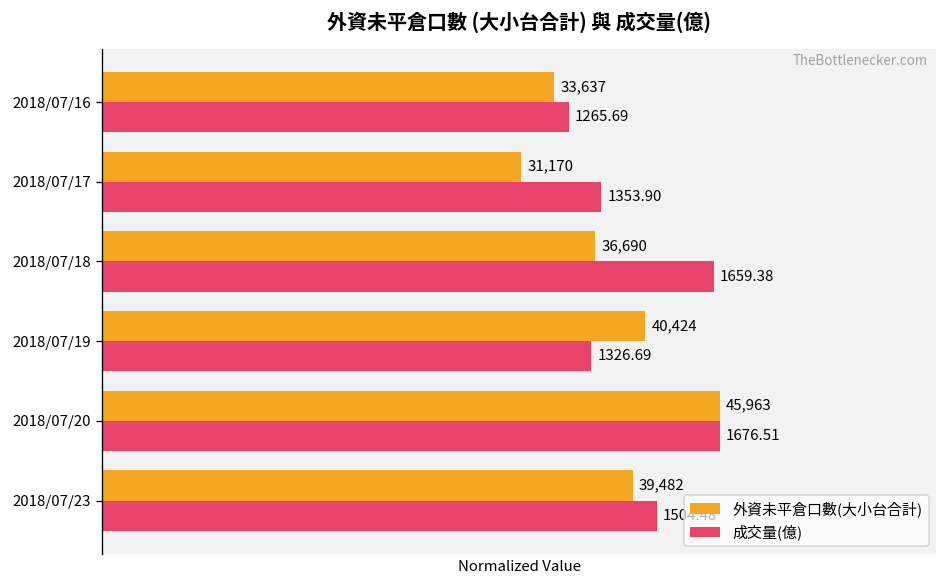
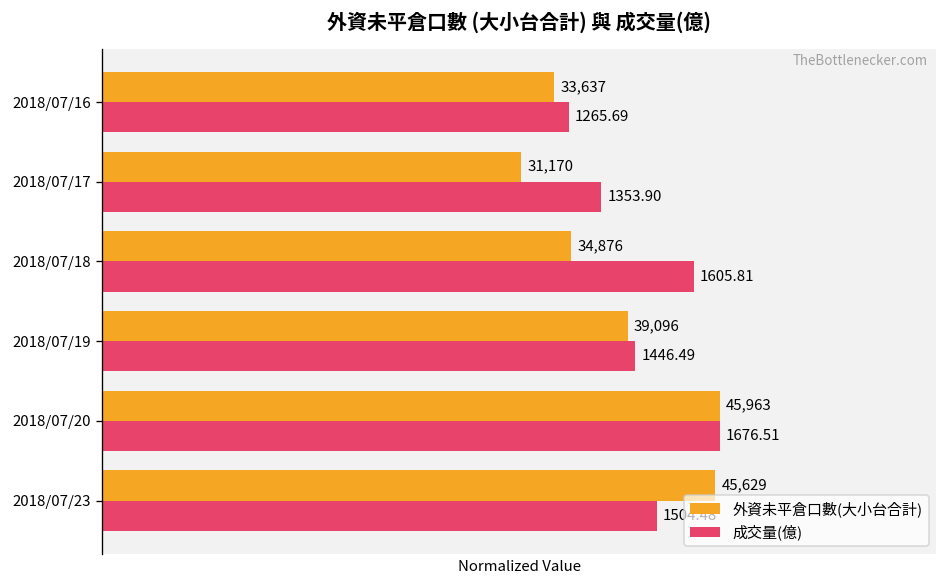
外資未平倉口數(大小台合計), 2018/07/18: 36,690 -> 34,876
成交量(億), 2018/07/18: 1659.38 -> 1605.81
外資未平倉口數(大小台合計), 2018/07/19: 40,424 -> 39,096
成交量(億), 2018/07/19: 1326.69 -> 1446.49
外資未平倉口數(大小台合計), 2018/07/23: 39,482 -> 45,629
